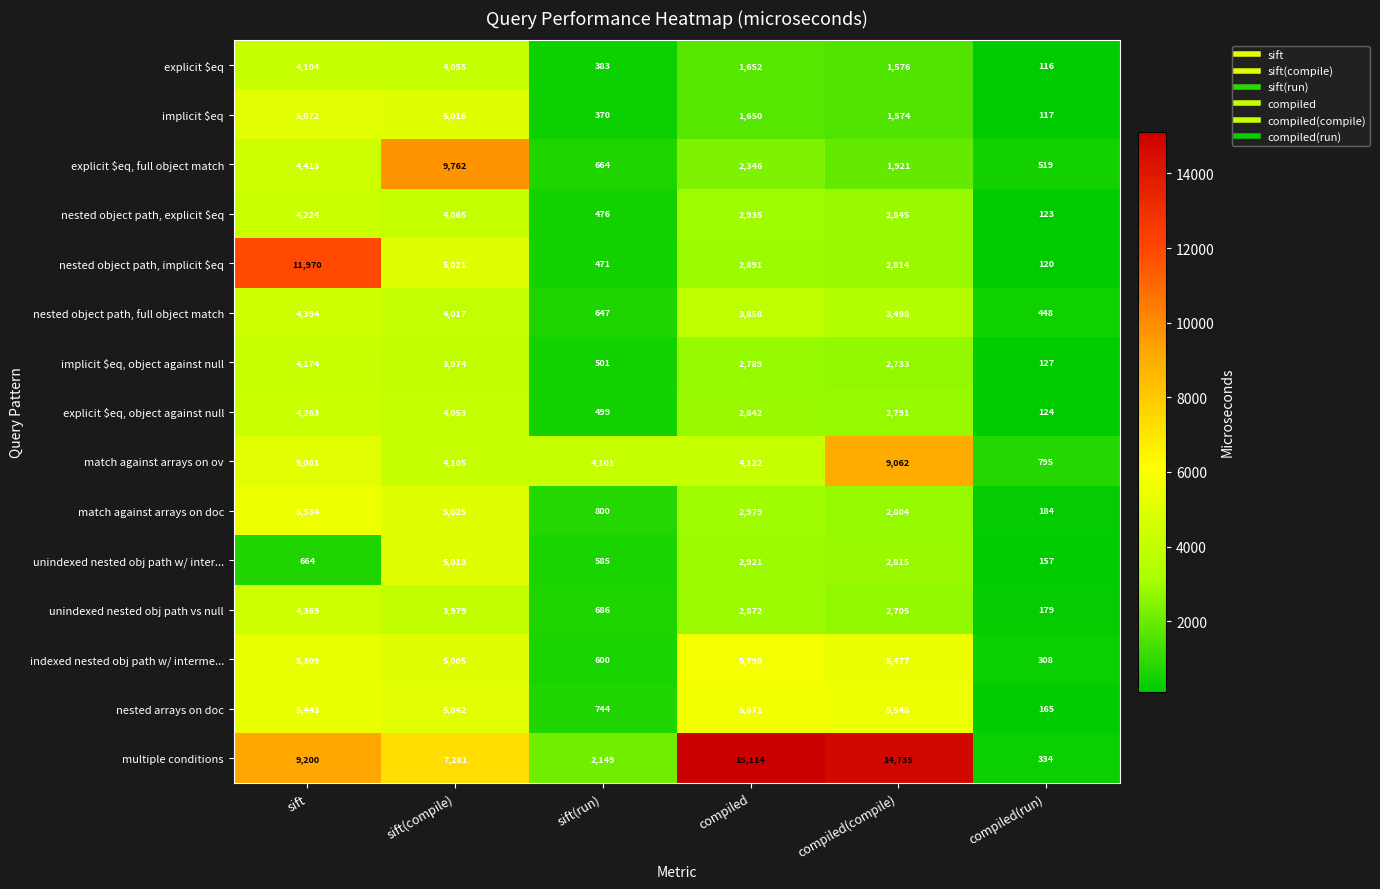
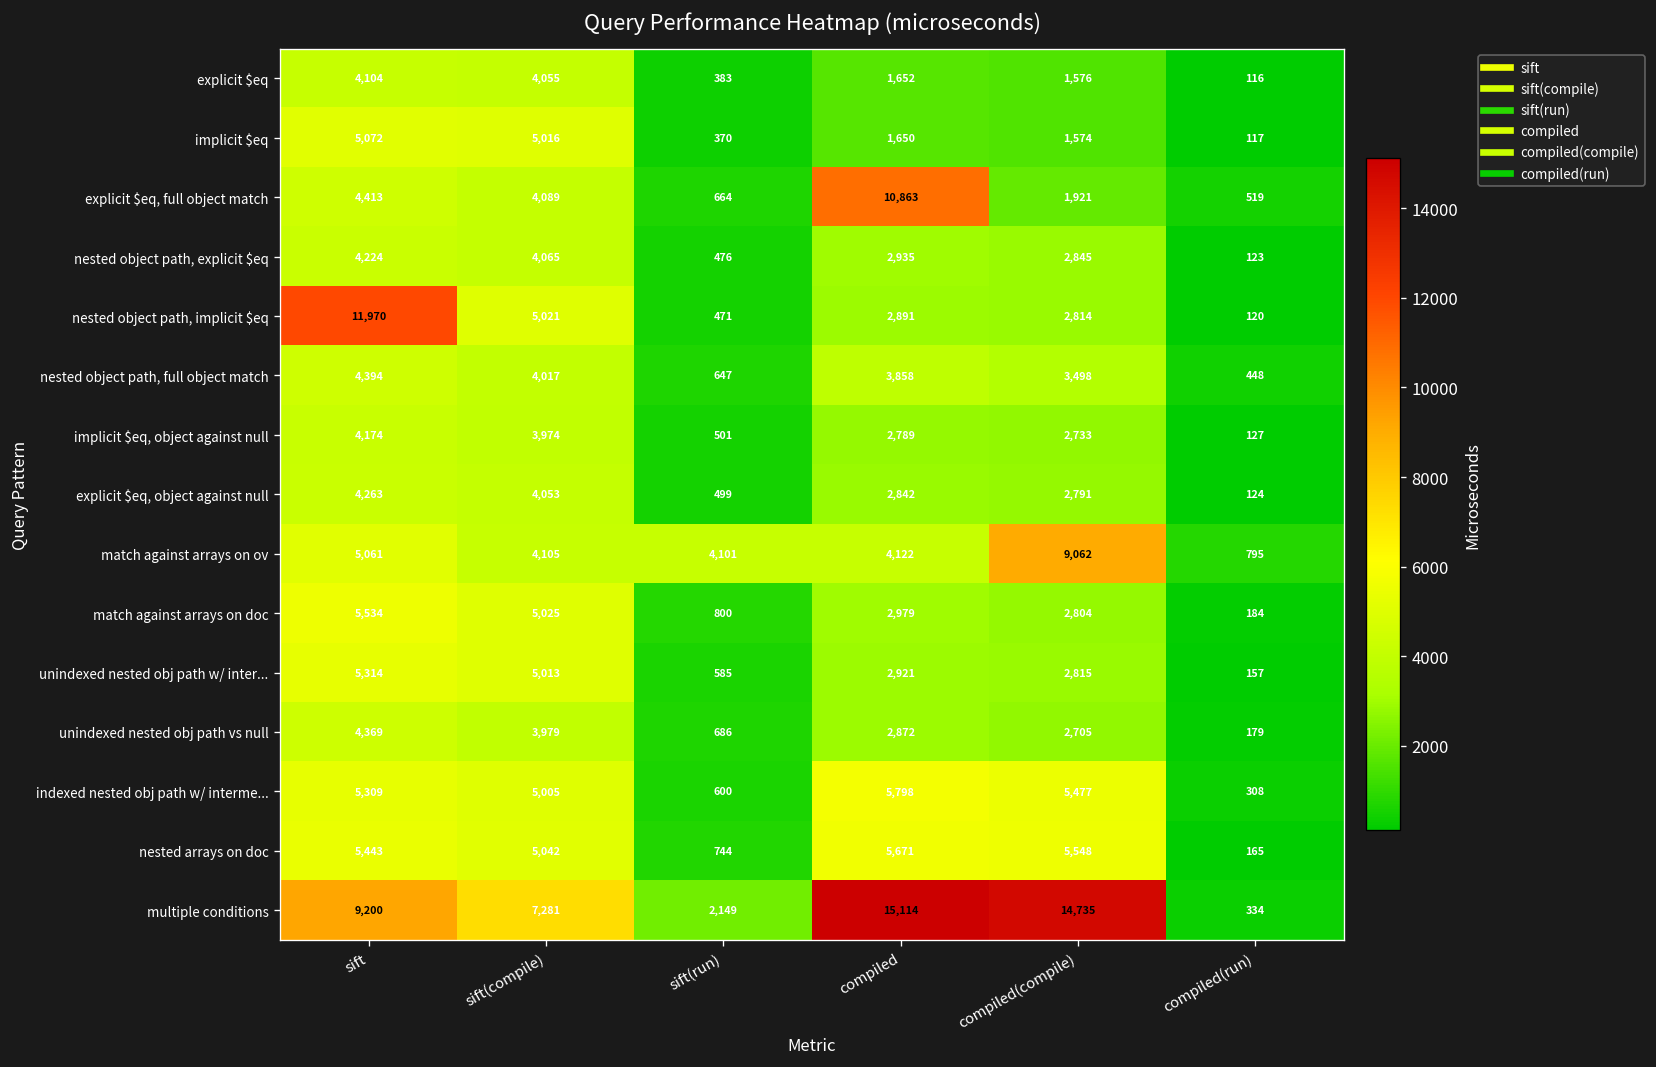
explicit $eq, full object match, sift(compile): 9,762 -> 4,089
explicit $eq, full object match, compiled: 2,346 -> 10,863
unindexed nested obj path w/ inter..., sift: 664 -> 5,314
